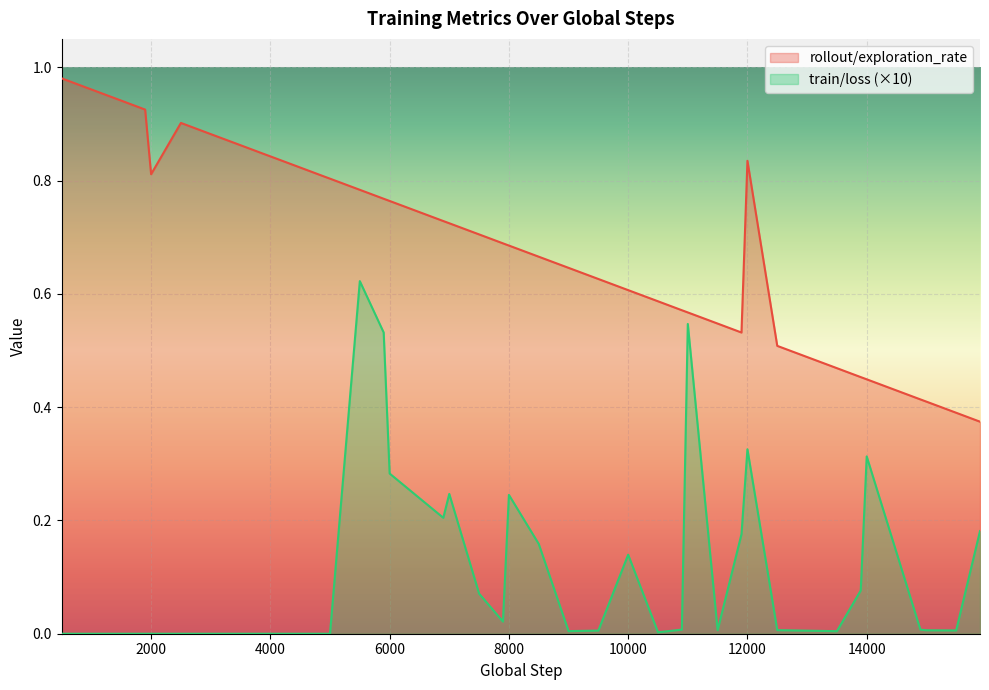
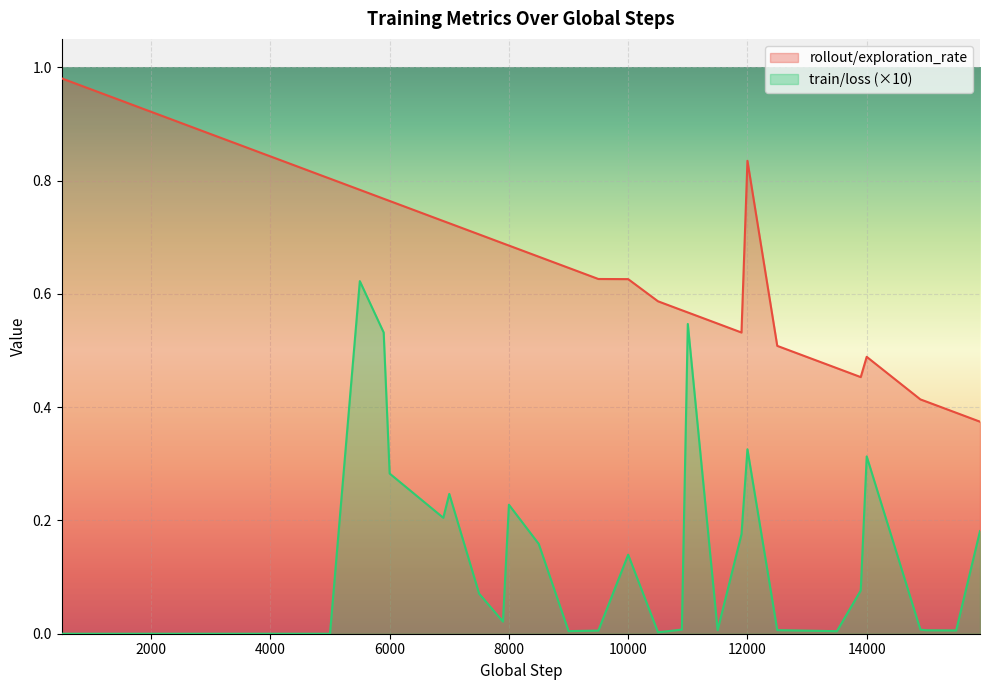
rollout/exploration_rate, 2000: 0.81 -> 0.92
train/loss (×10), 8000: 0.25 -> 0.23
rollout/exploration_rate, 10000: 0.61 -> 0.63
rollout/exploration_rate, 14000: 0.45 -> 0.49
